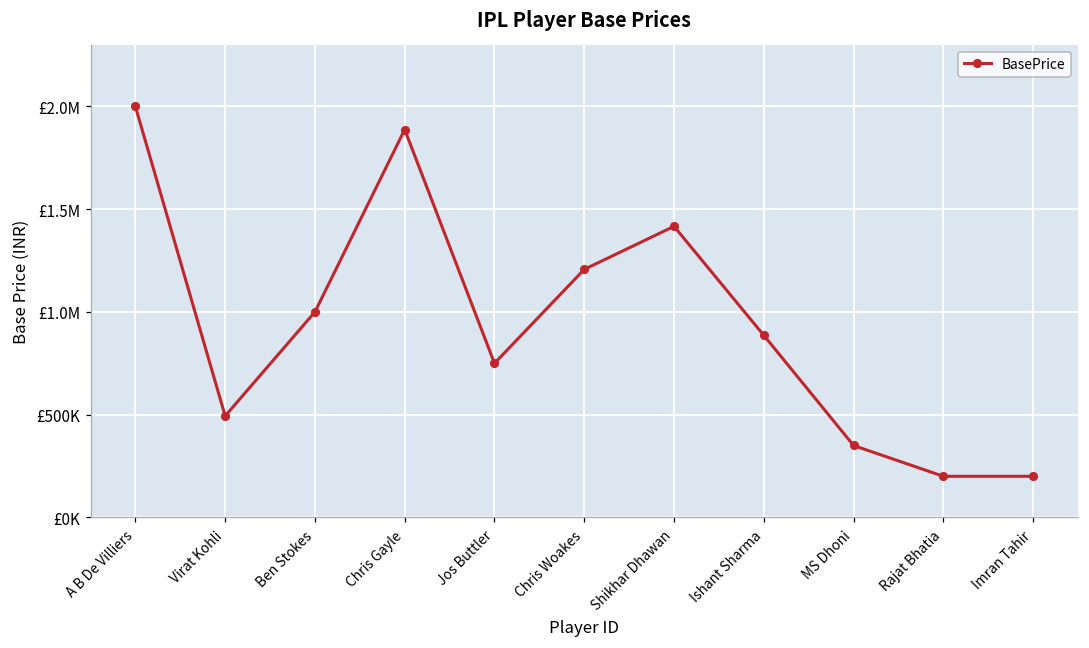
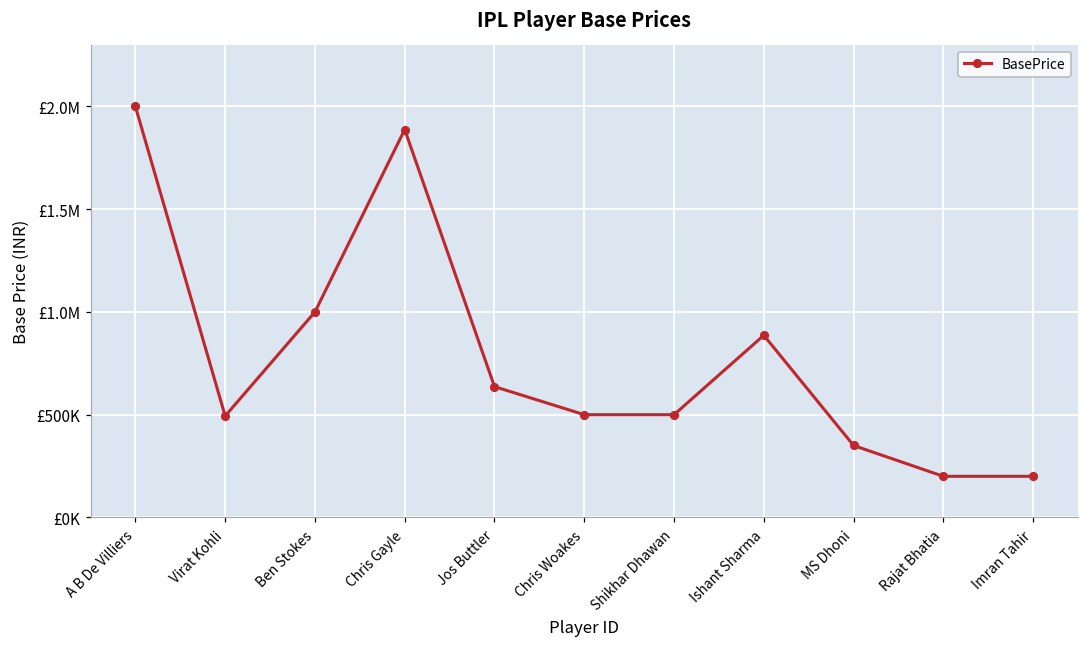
Jos Buttler: £750000 -> £640000
Chris Woakes: £1210000 -> £500000
Shikhar Dhawan: £1420000 -> £500000
